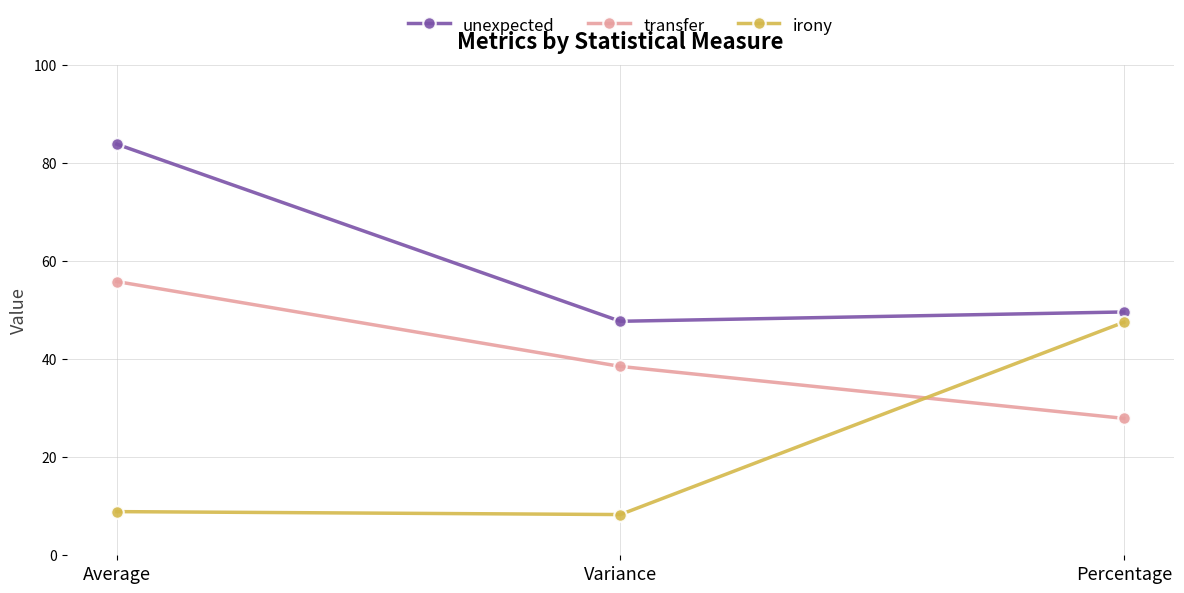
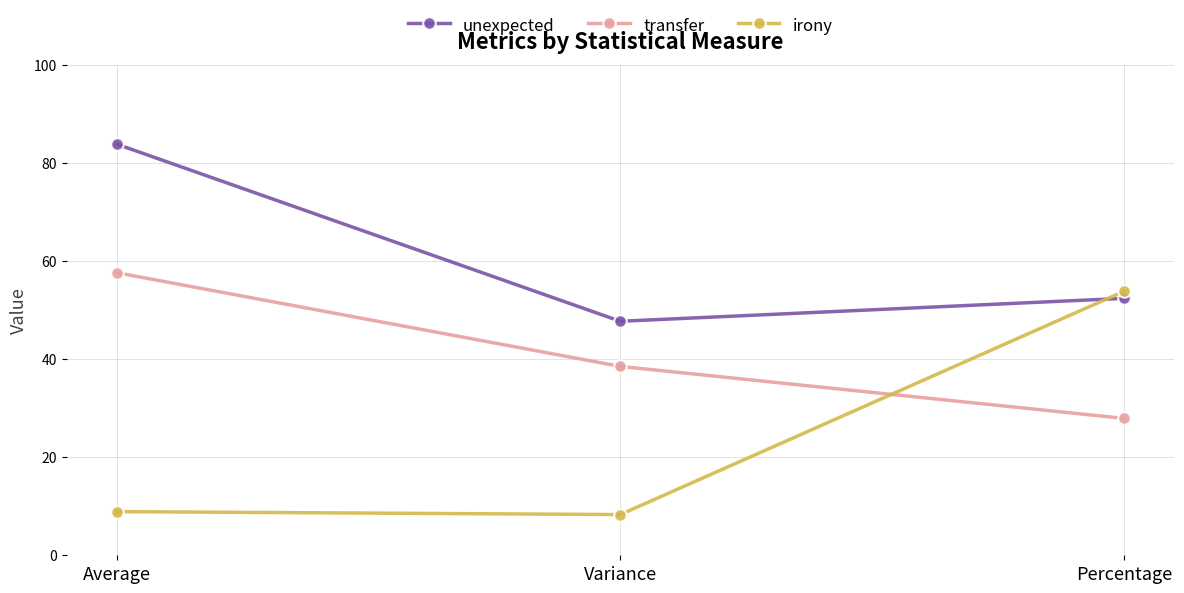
transfer, Average: 56 -> 58
unexpected, Percentage: 50 -> 52
irony, Percentage: 48 -> 54
